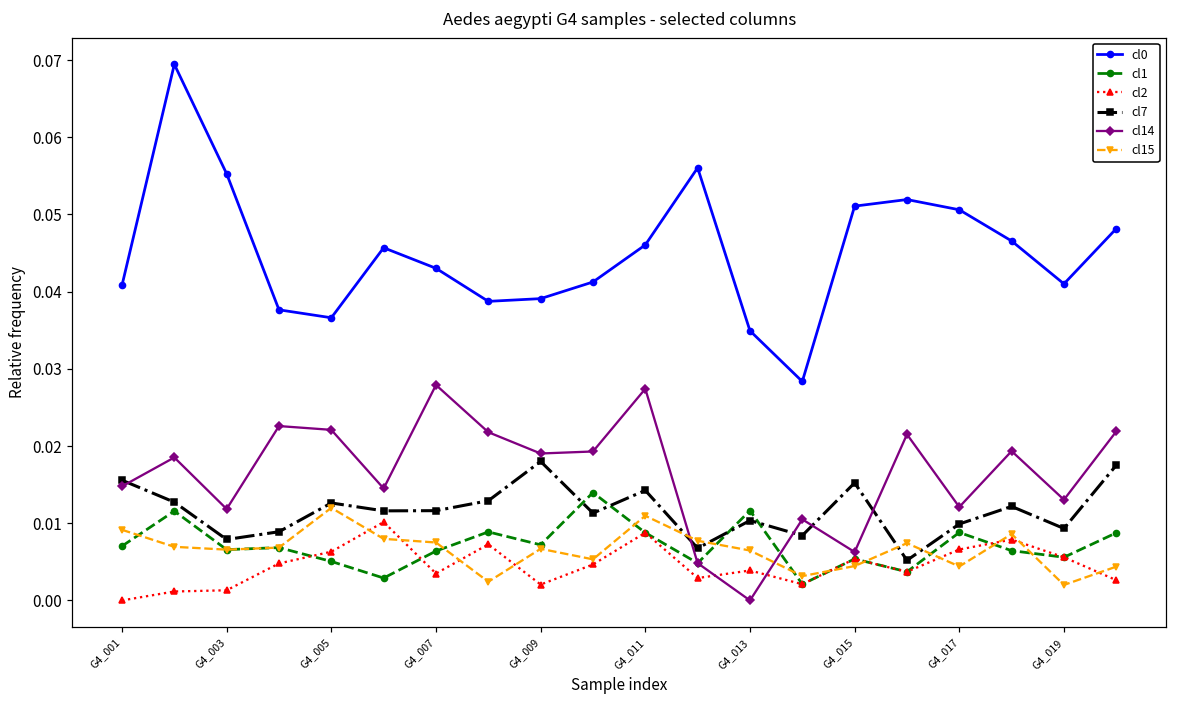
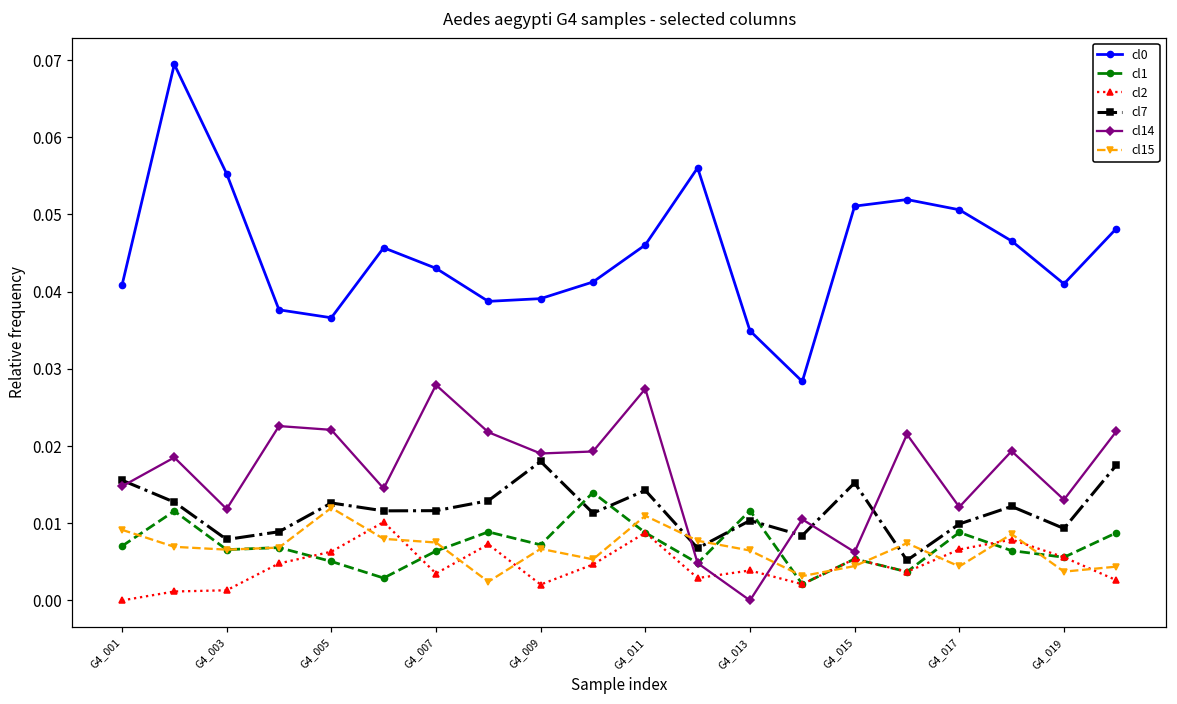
cl15, G4_019: 0.002 -> 0.004
